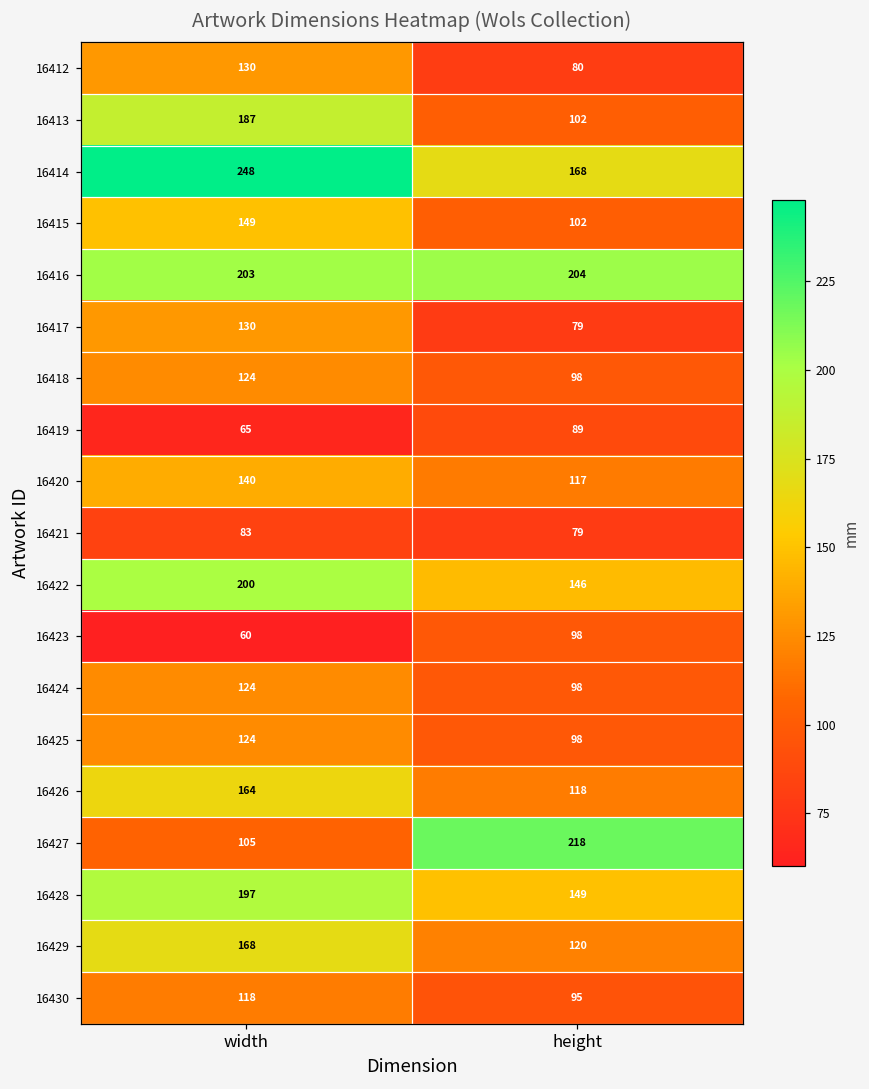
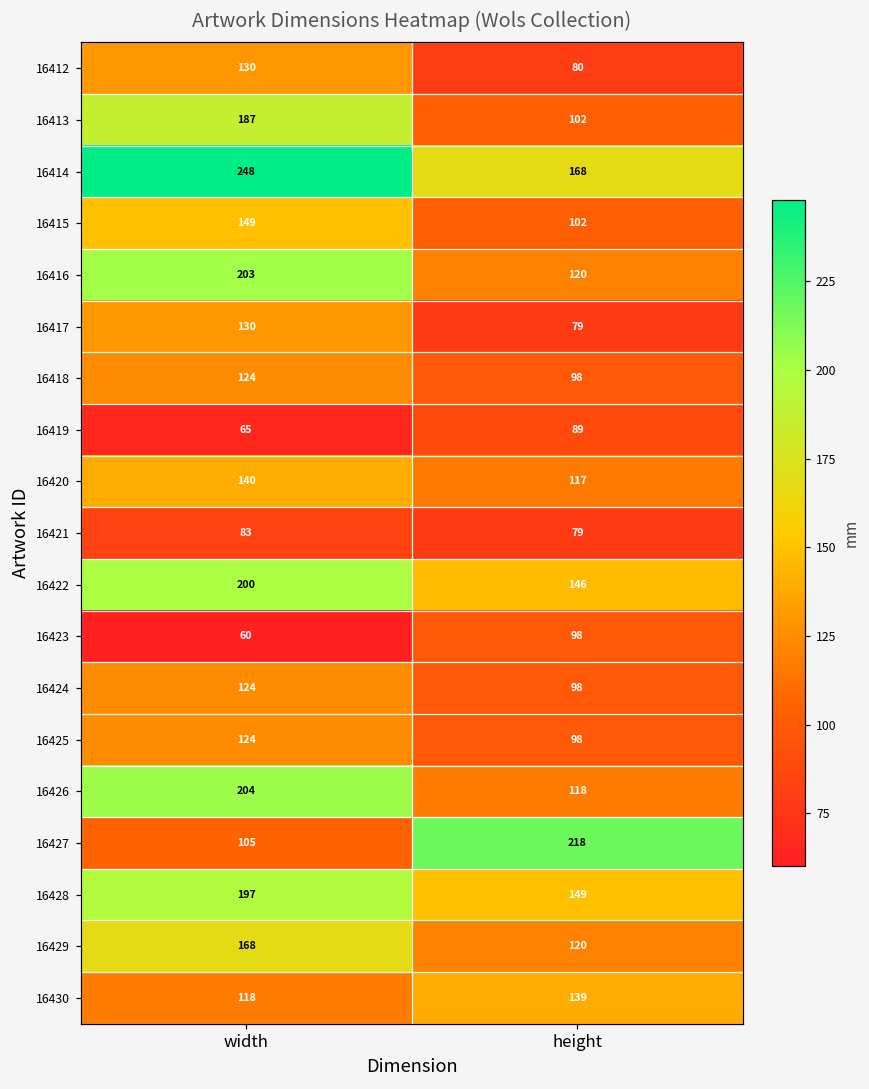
16416, height: 204 -> 120
16426, width: 164 -> 204
16430, height: 95 -> 139
